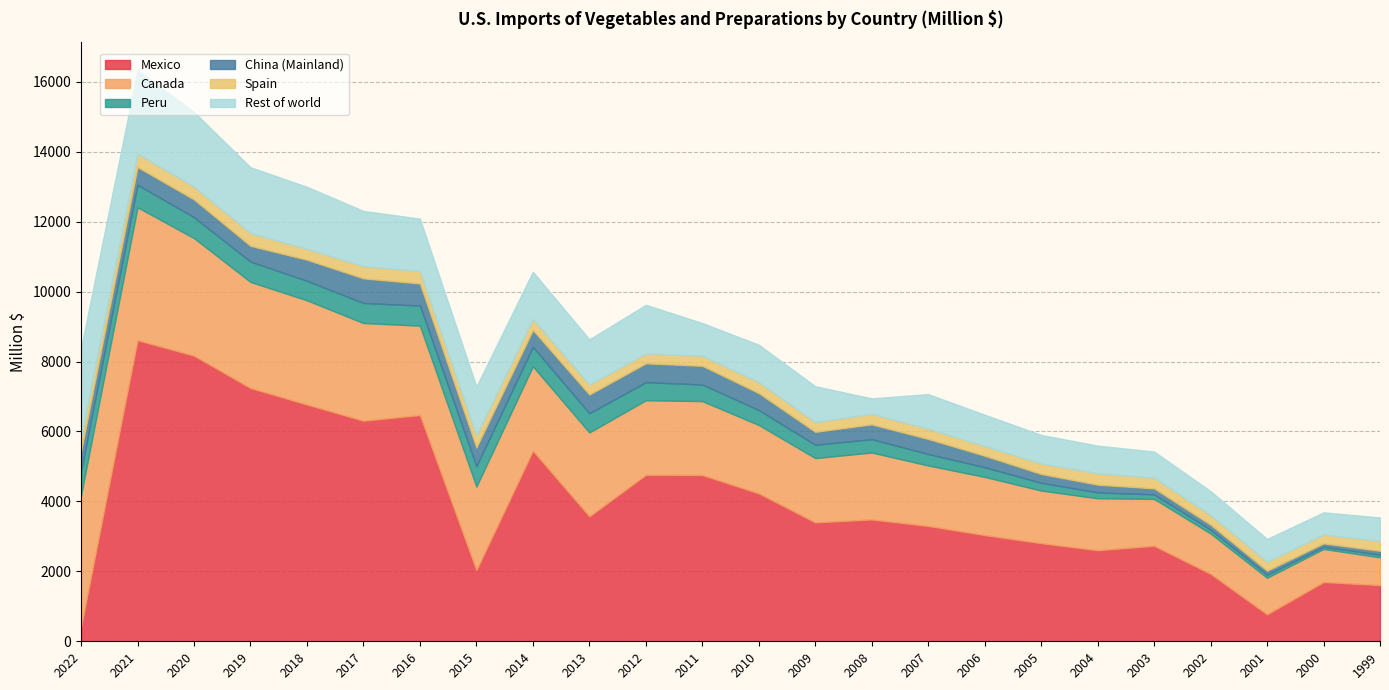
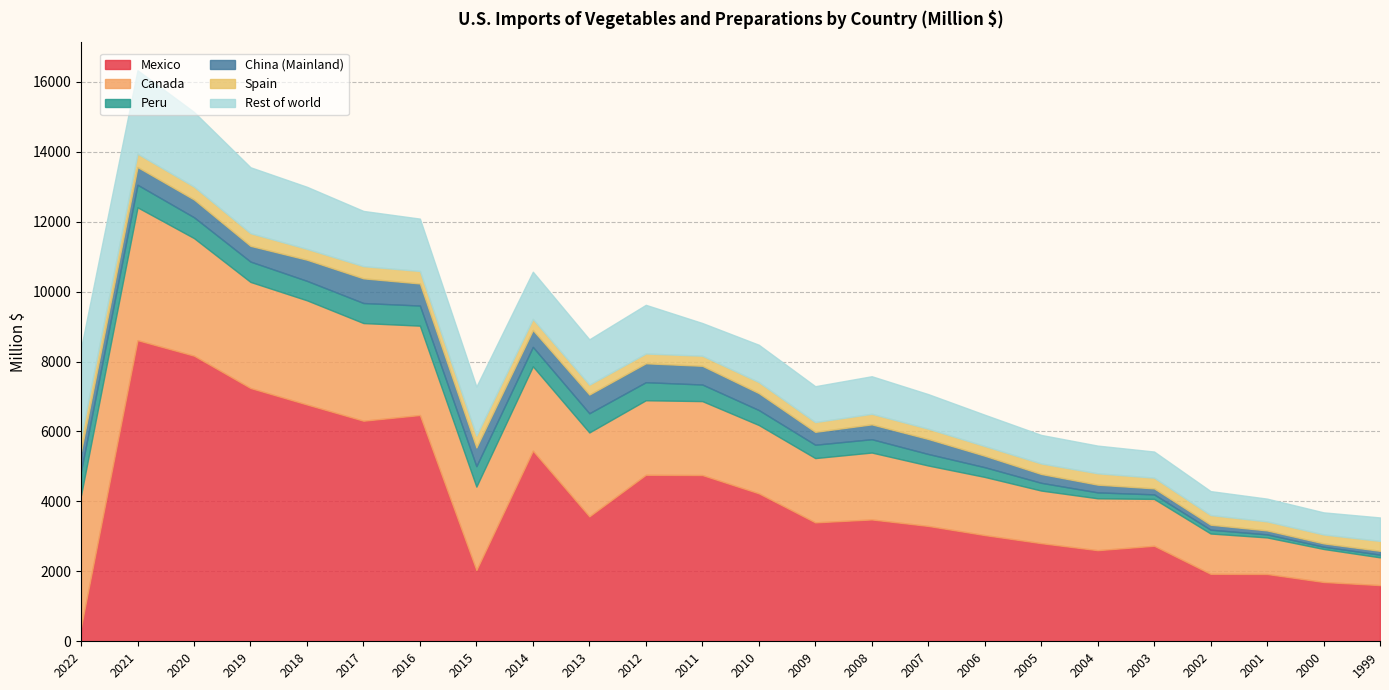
Rest of world, 2008: 400 -> 1100
Mexico, 2001: 800 -> 1900
